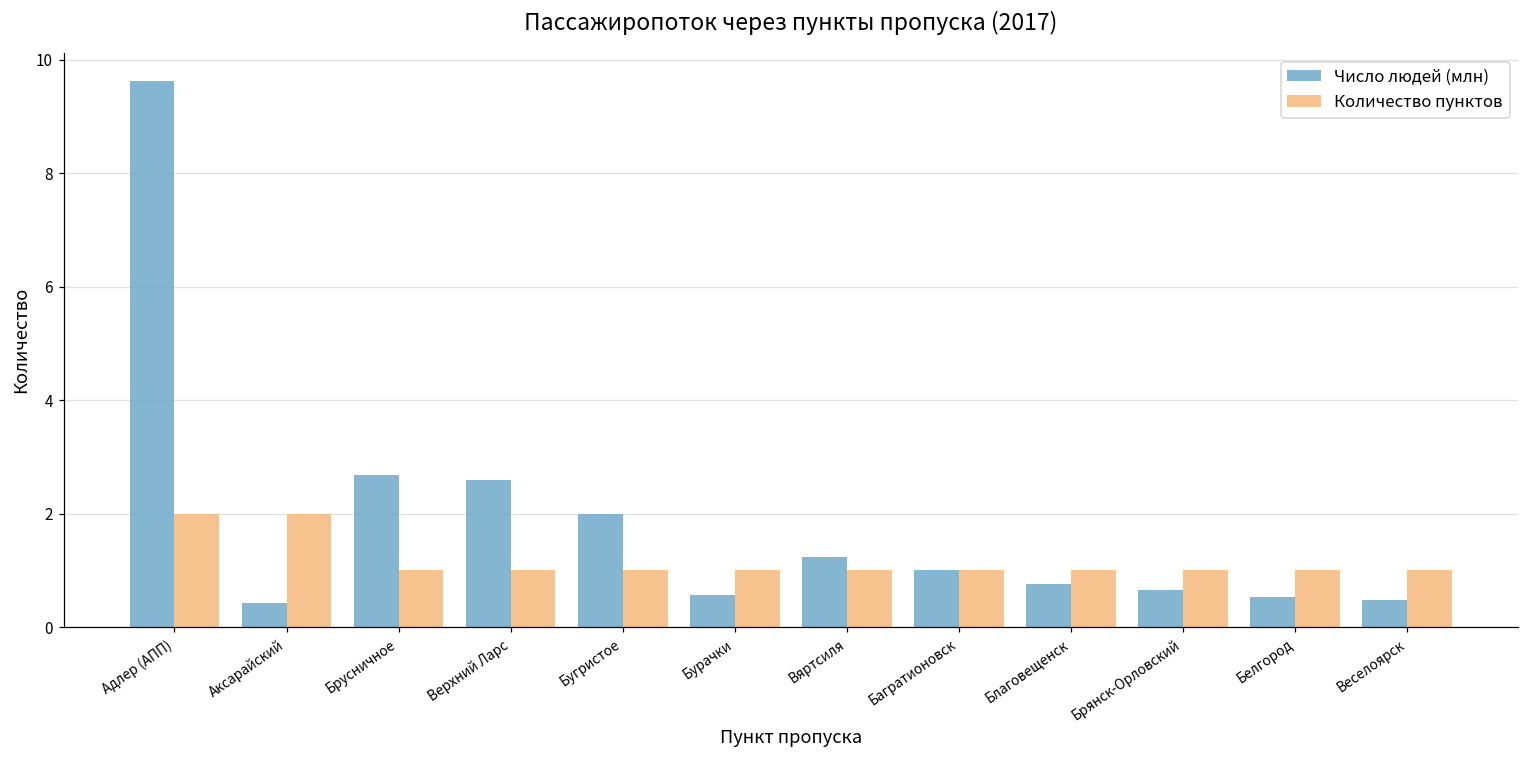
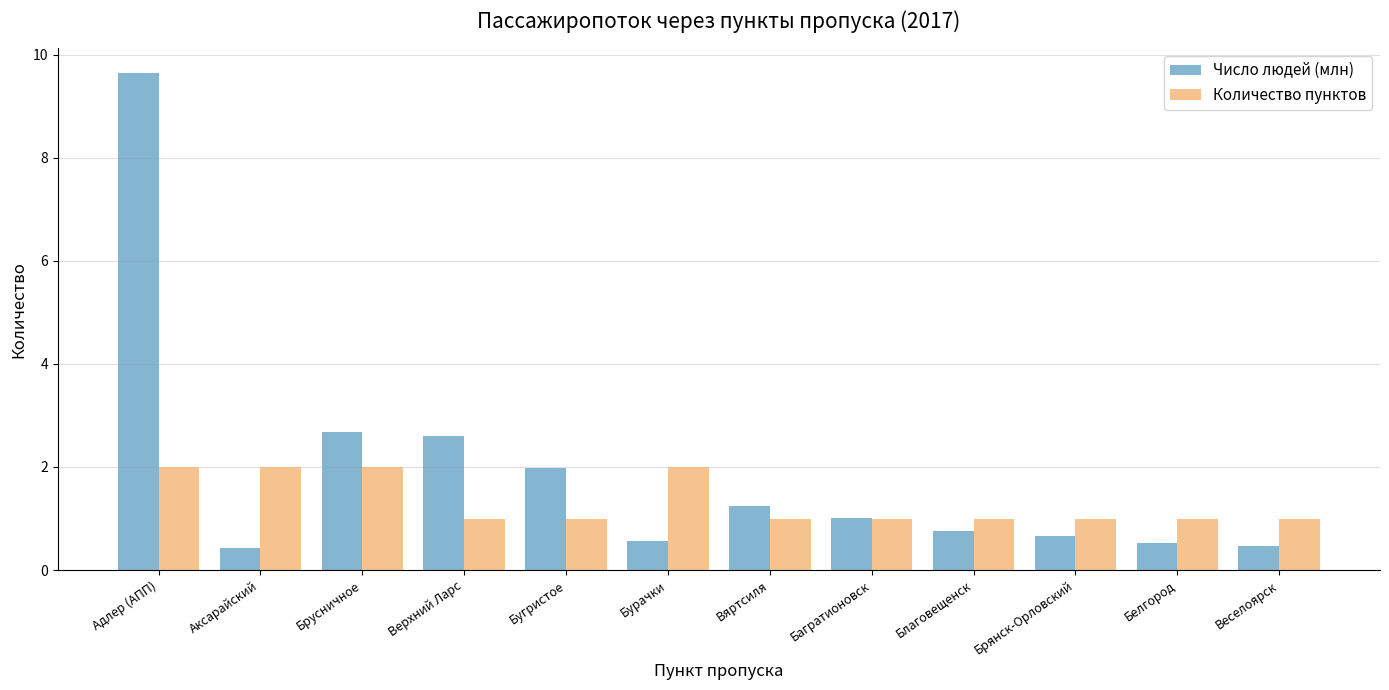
Количество пунктов, Брусничное: 1 -> 2
Количество пунктов, Бурачки: 1 -> 2
